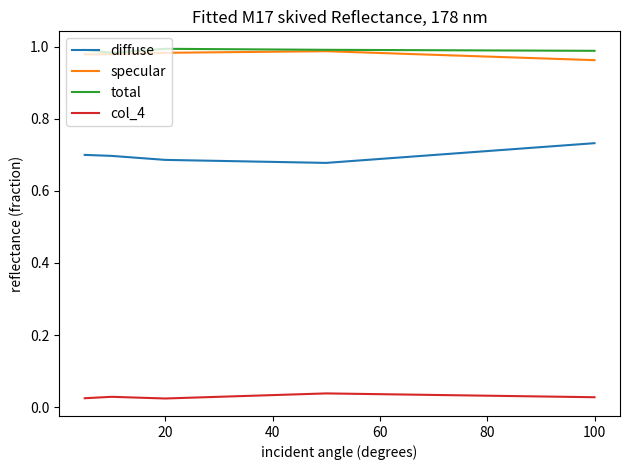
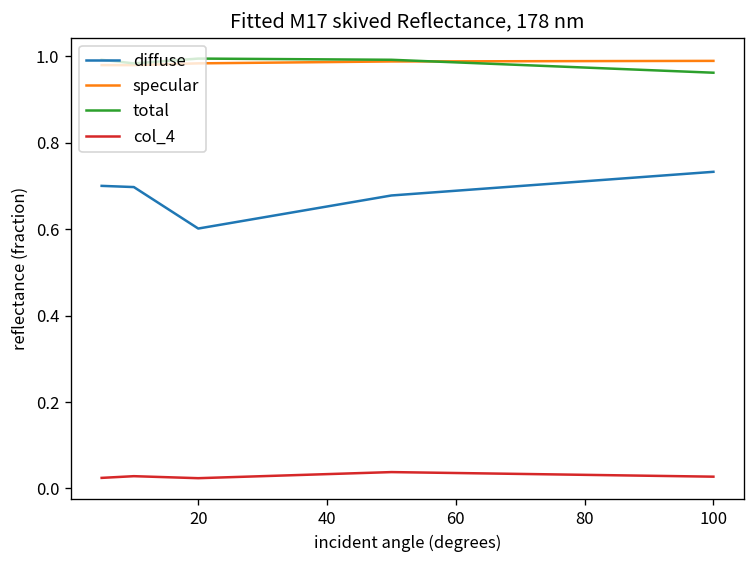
diffuse, 20: 0.69 -> 0.60
specular, 100: 0.96 -> 0.99
total, 100: 0.99 -> 0.96
